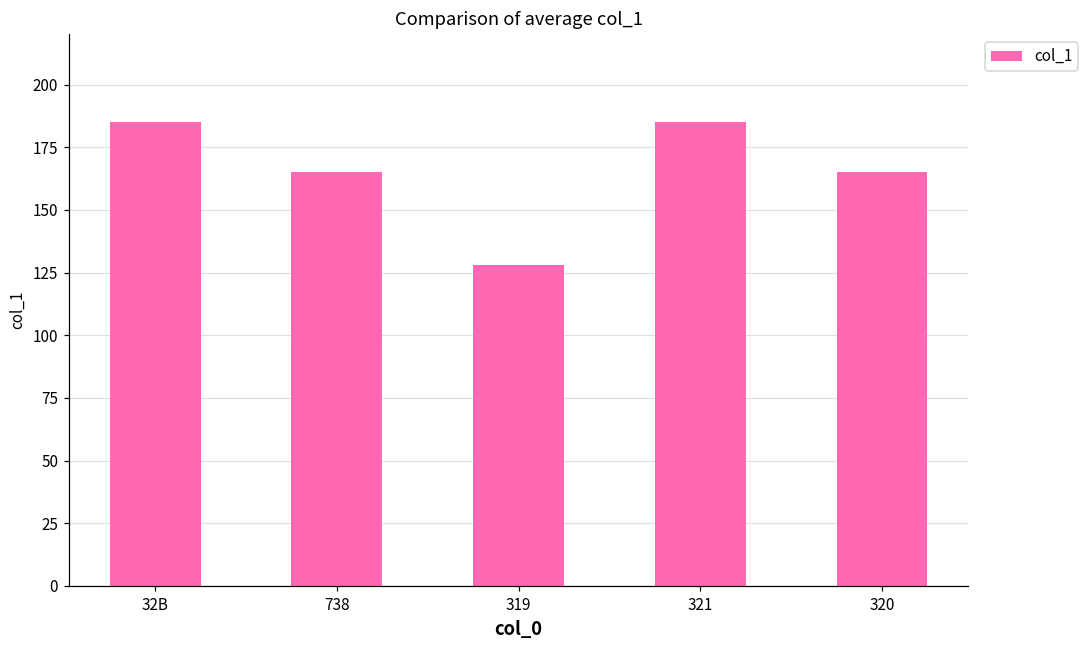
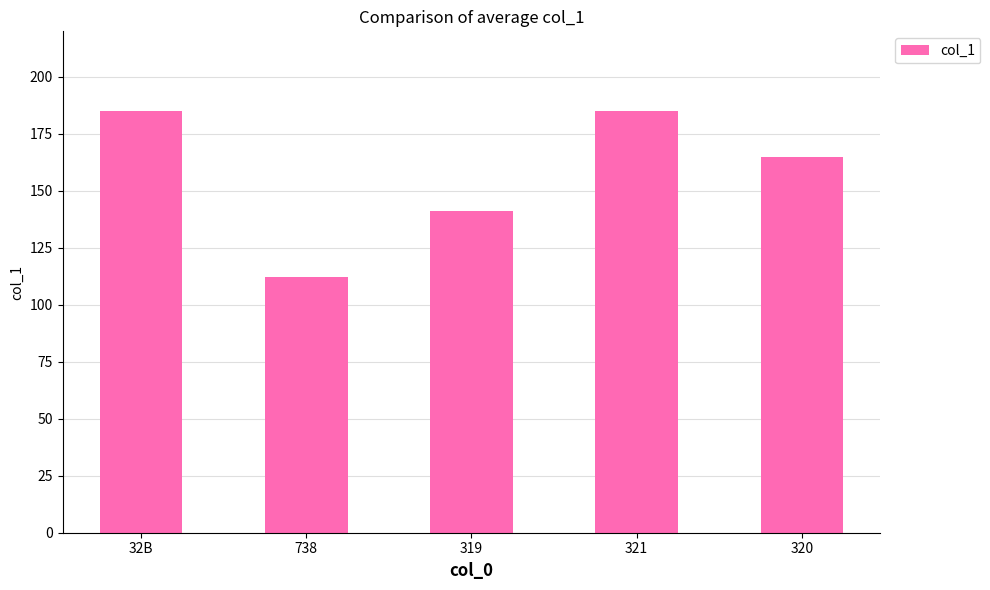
738: 165 -> 112
319: 128 -> 141
